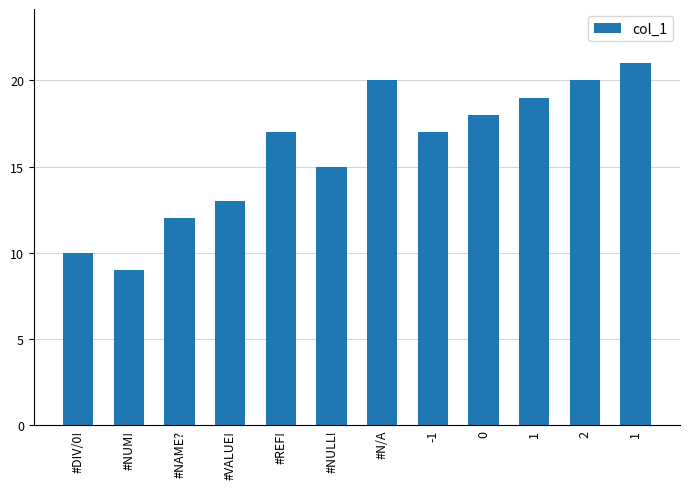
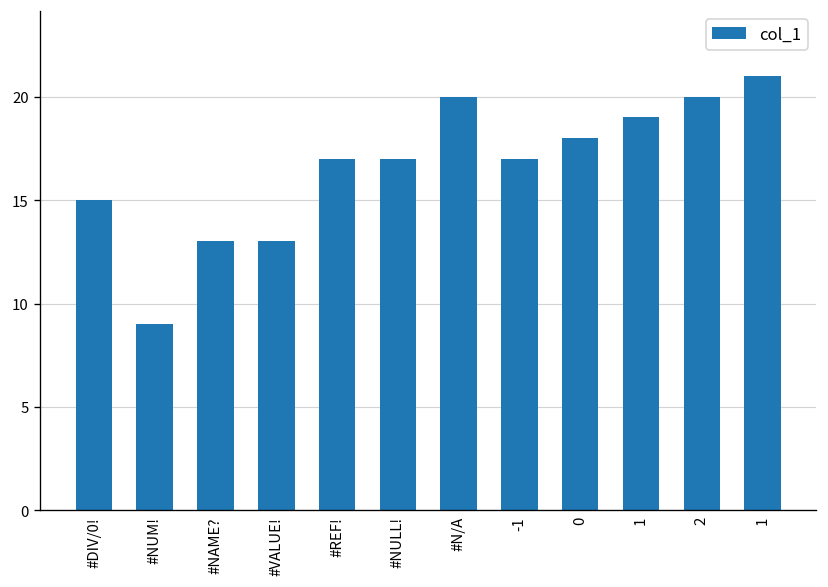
#DIV/0!: 10 -> 15
#NAME?: 12 -> 13
#NULL!: 15 -> 17
